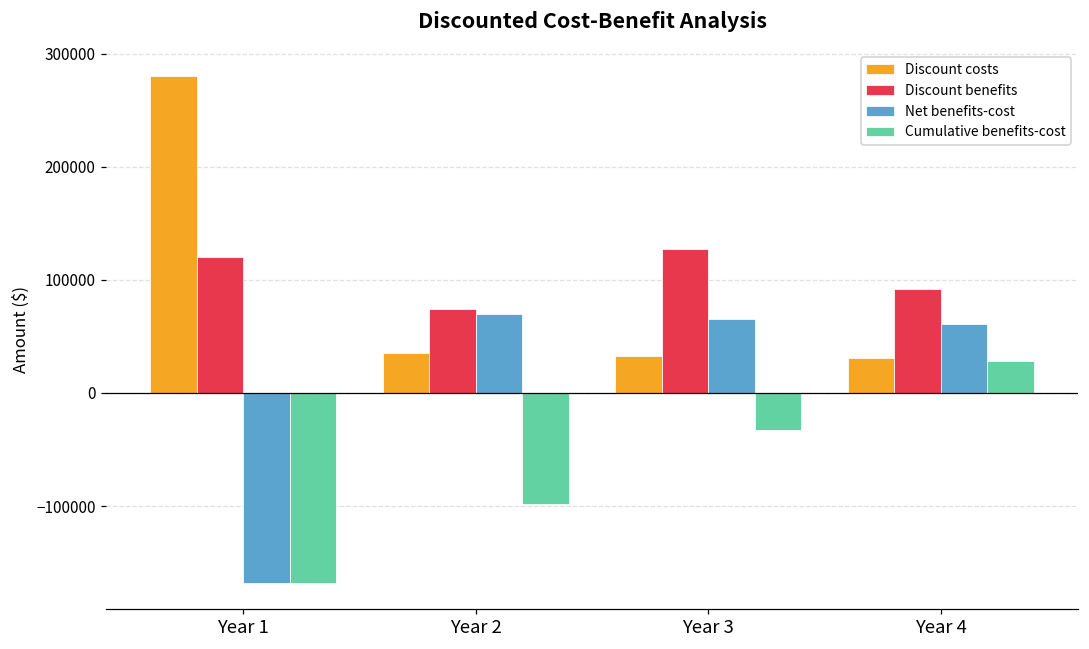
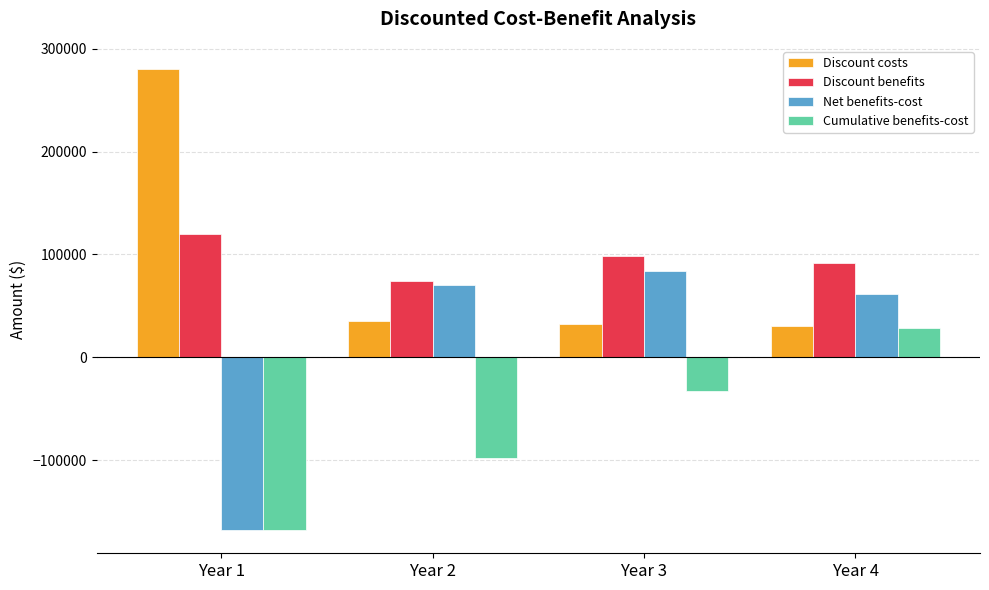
Discount benefits, Year 3: 127000 -> 98000
Net benefits-cost, Year 3: 65000 -> 84000
